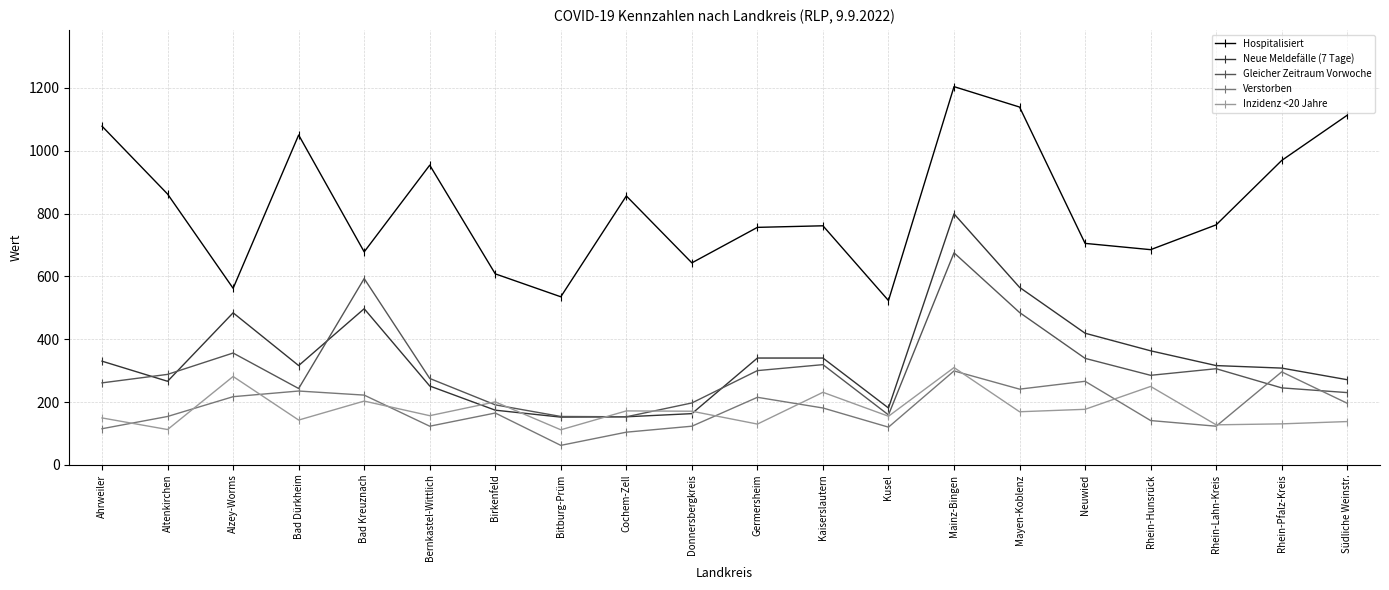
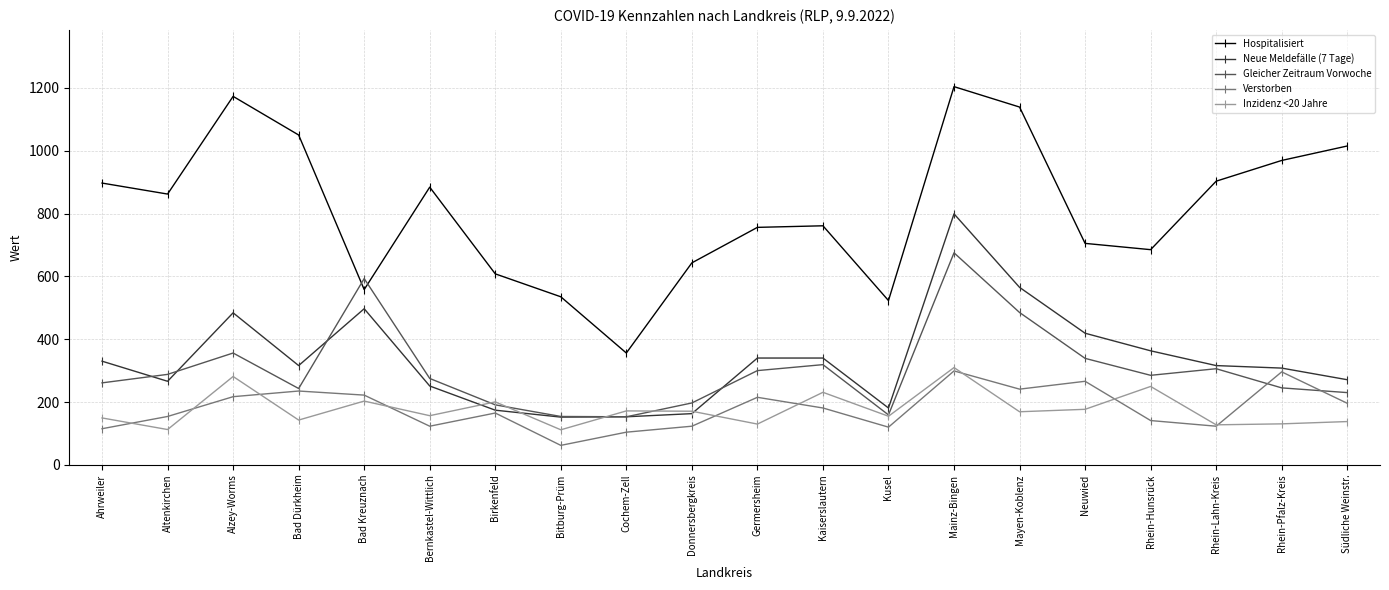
Hospitalisiert, Ahrweiler: 1080 -> 900
Hospitalisiert, Alzey-Worms: 560 -> 1170
Hospitalisiert, Bad Kreuznach: 680 -> 560
Hospitalisiert, Bernkastel-Wittlich: 950 -> 880
Hospitalisiert, Cochem-Zell: 860 -> 360
Hospitalisiert, Rhein-Lahn-Kreis: 760 -> 900
Hospitalisiert, Südliche Weinstr.: 1110 -> 1020
